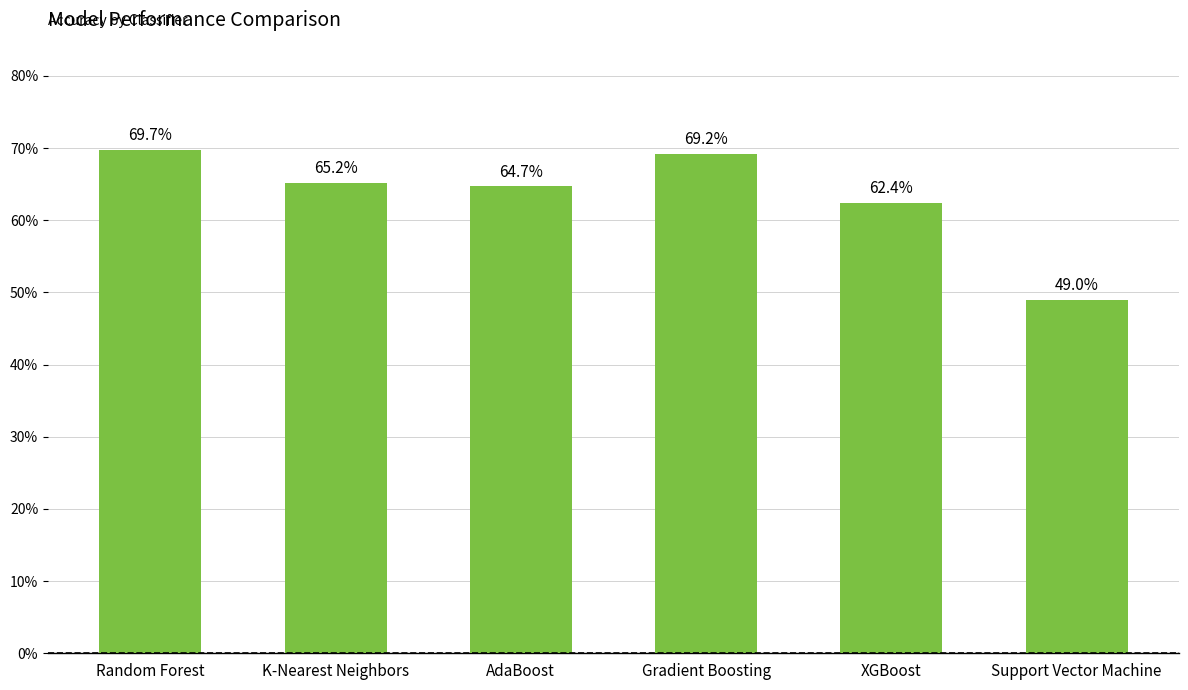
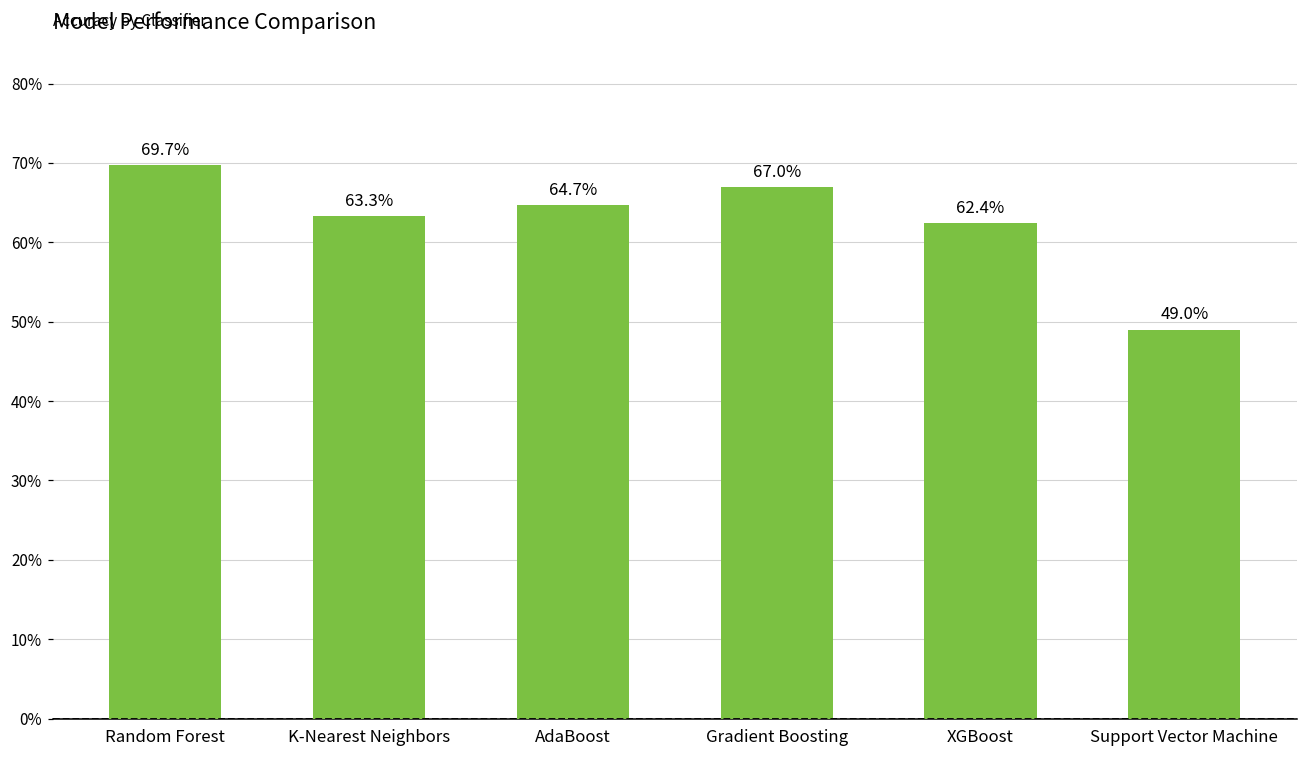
K-Nearest Neighbors: 65.2% -> 63.3%
Gradient Boosting: 69.2% -> 67.0%
